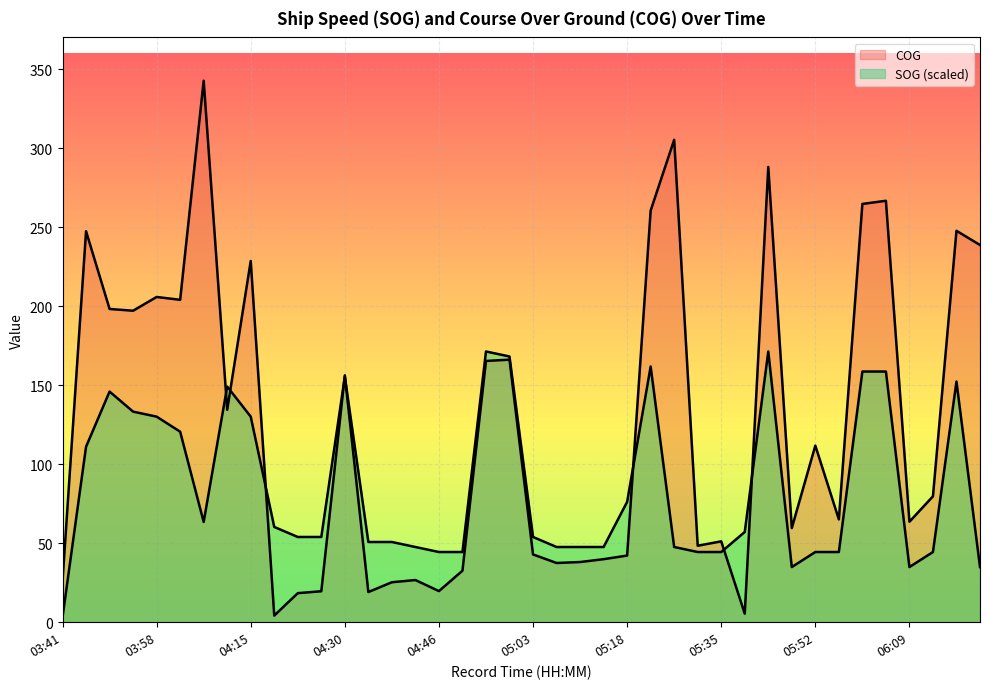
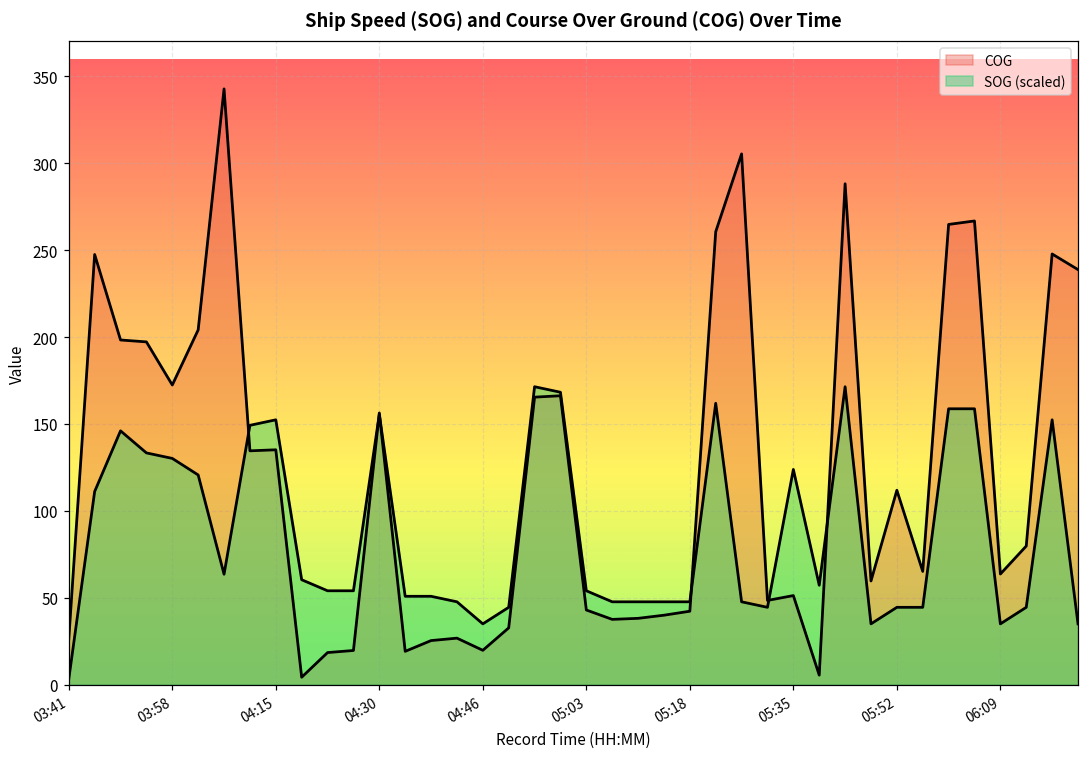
COG, 03:58: 206 -> 172
COG, 04:15: 229 -> 135
SOG (scaled), 04:15: 130 -> 152
SOG (scaled), 04:46: 44 -> 35
SOG (scaled), 05:18: 76 -> 48
SOG (scaled), 05:35: 44 -> 124
